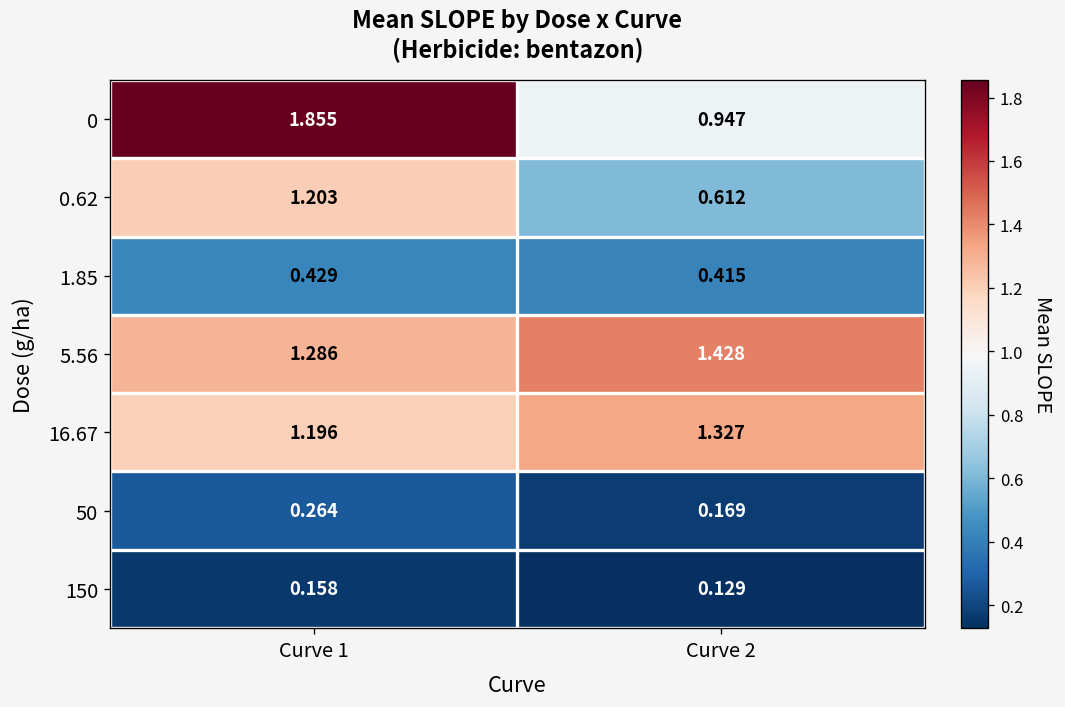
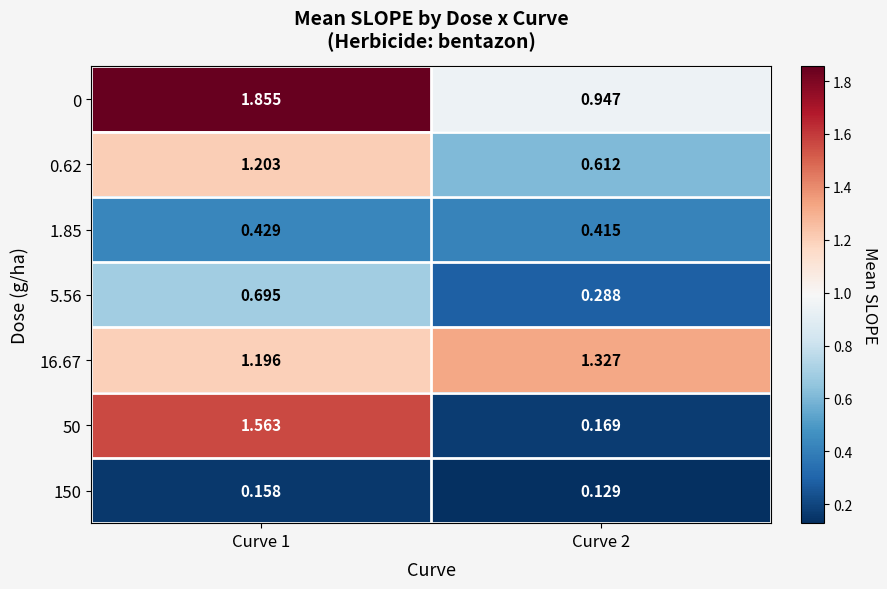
5.56, Curve 1: 1.286 -> 0.695
5.56, Curve 2: 1.428 -> 0.288
50, Curve 1: 0.264 -> 1.563
